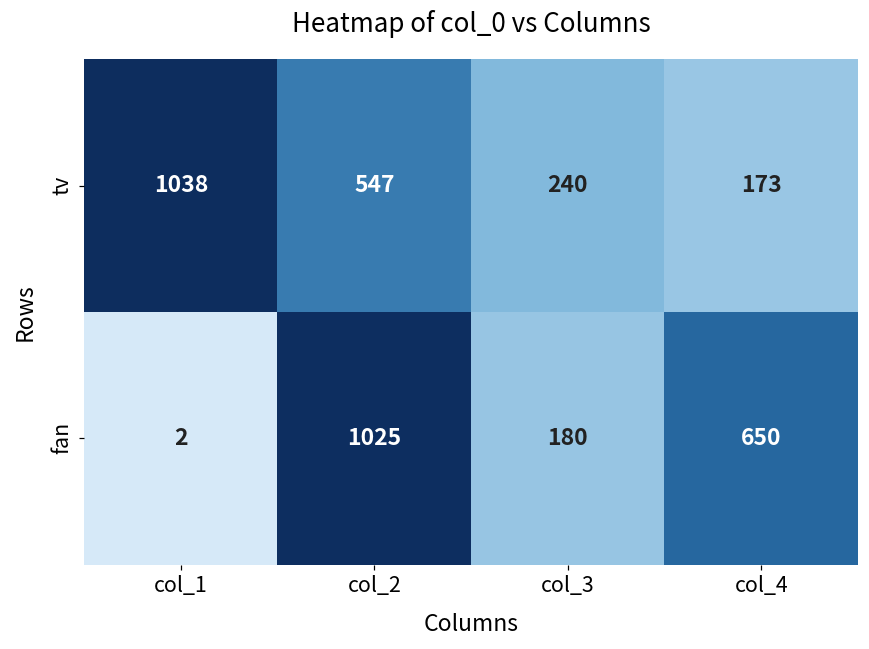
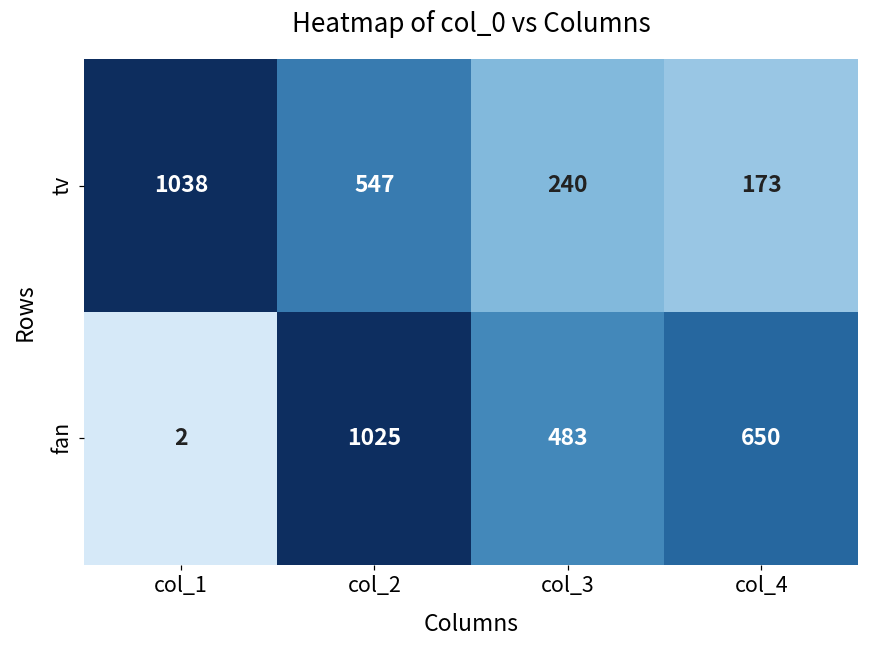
fan, col_3: 180 -> 483
